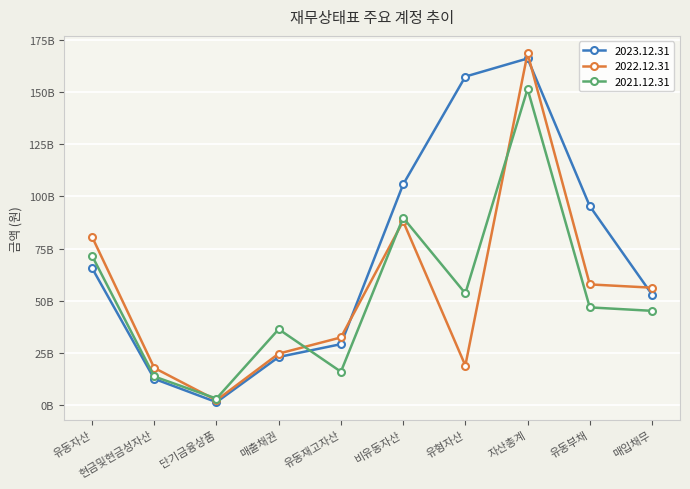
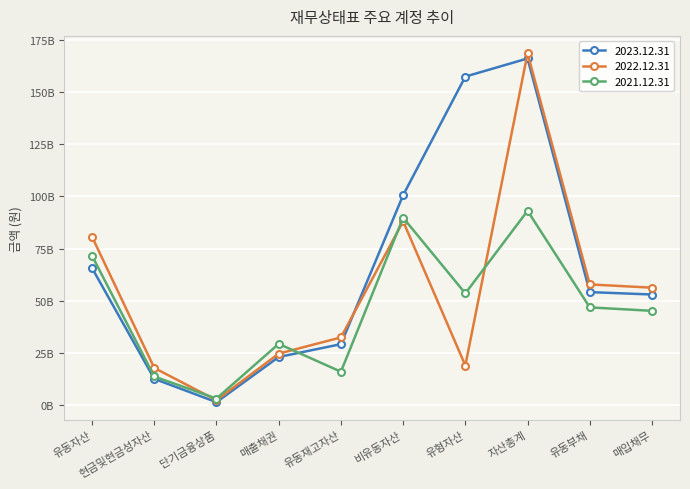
2021.12.31, 매출채권: 36000000000 -> 29000000000
2023.12.31, 비유동자산: 106000000000 -> 101000000000
2021.12.31, 자산총계: 152000000000 -> 93000000000
2023.12.31, 유동부채: 95000000000 -> 54000000000
